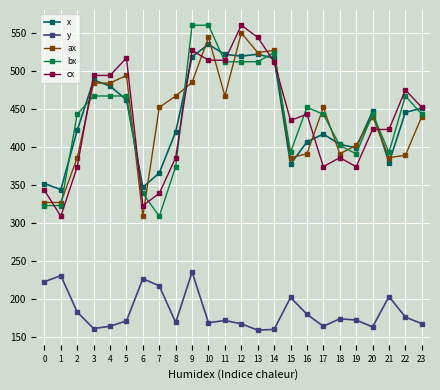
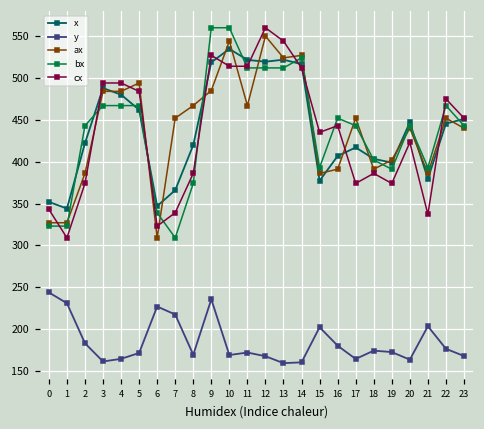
y, 0: 220 -> 240
cx, 5: 520 -> 480
cx, 21: 420 -> 340
ax, 22: 390 -> 450
